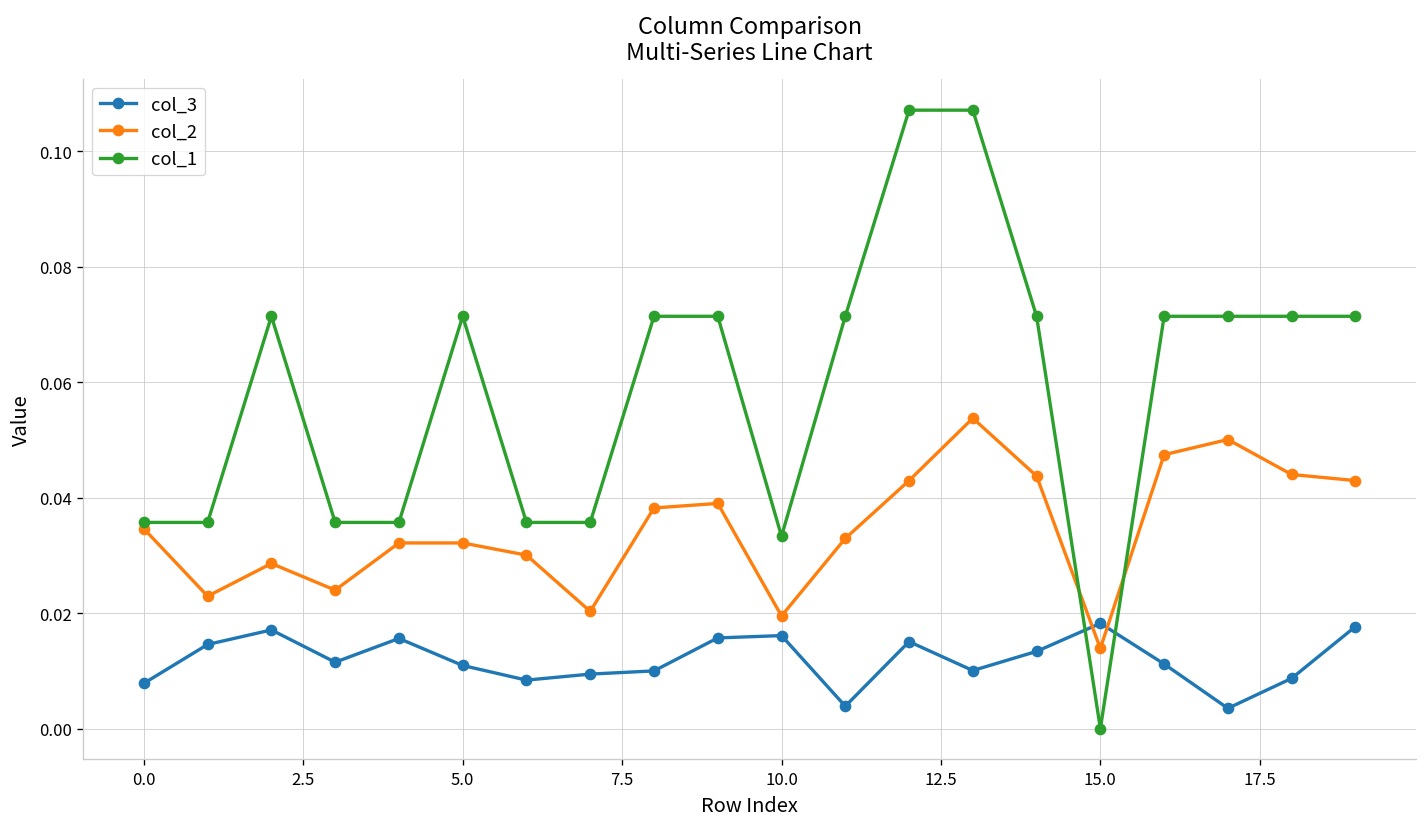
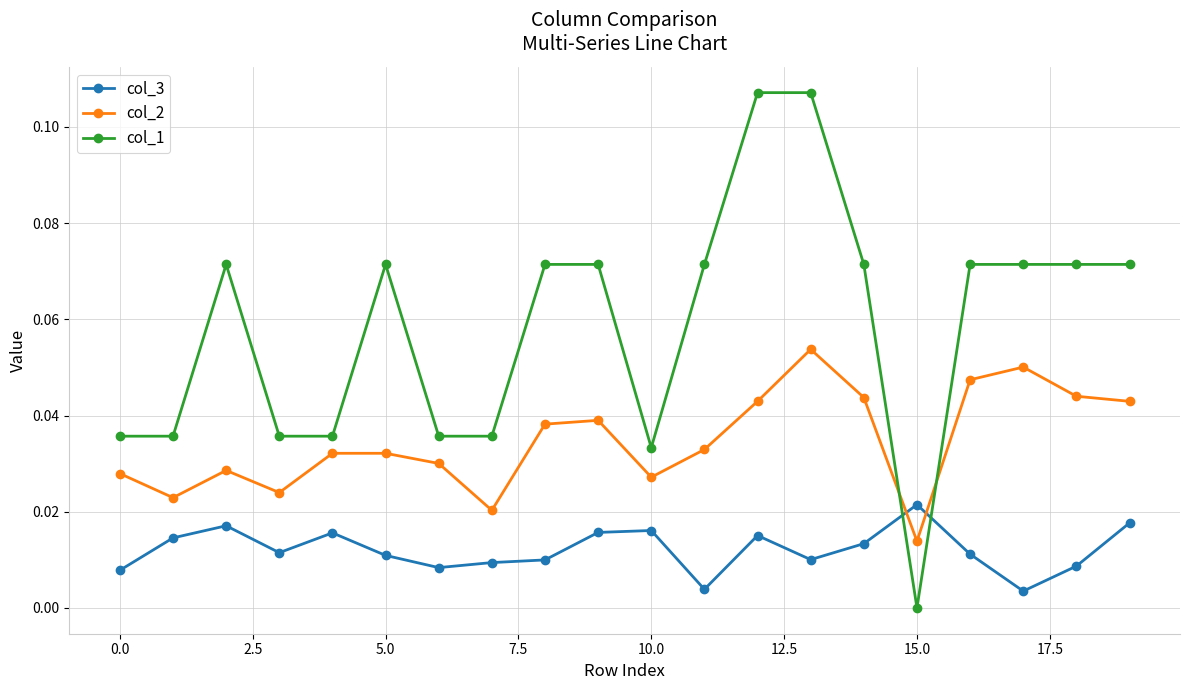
col_2, 0.0: 0.035 -> 0.028
col_2, 10.0: 0.020 -> 0.027
col_3, 15.0: 0.018 -> 0.021
